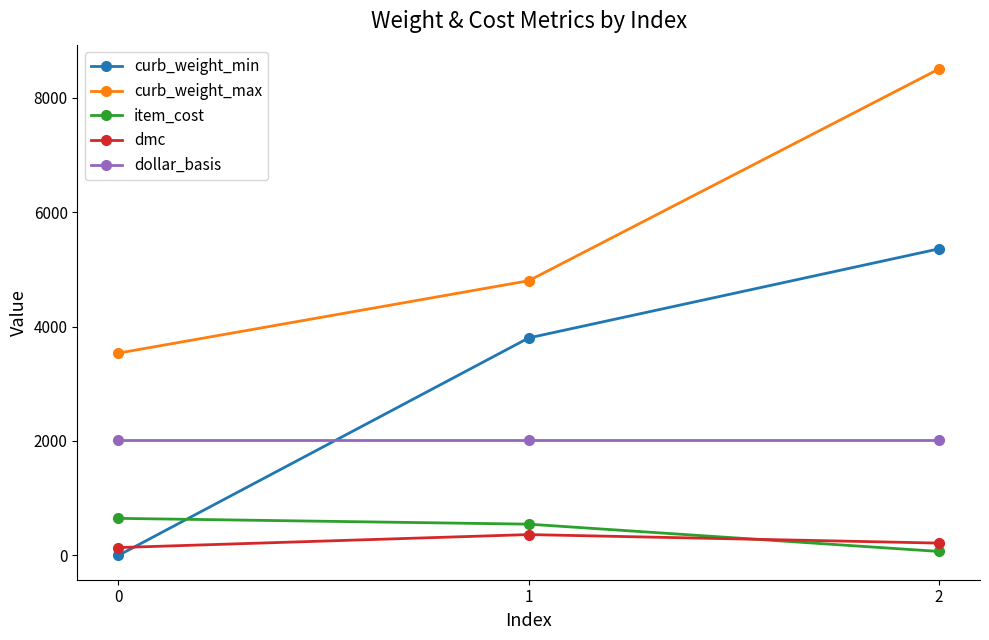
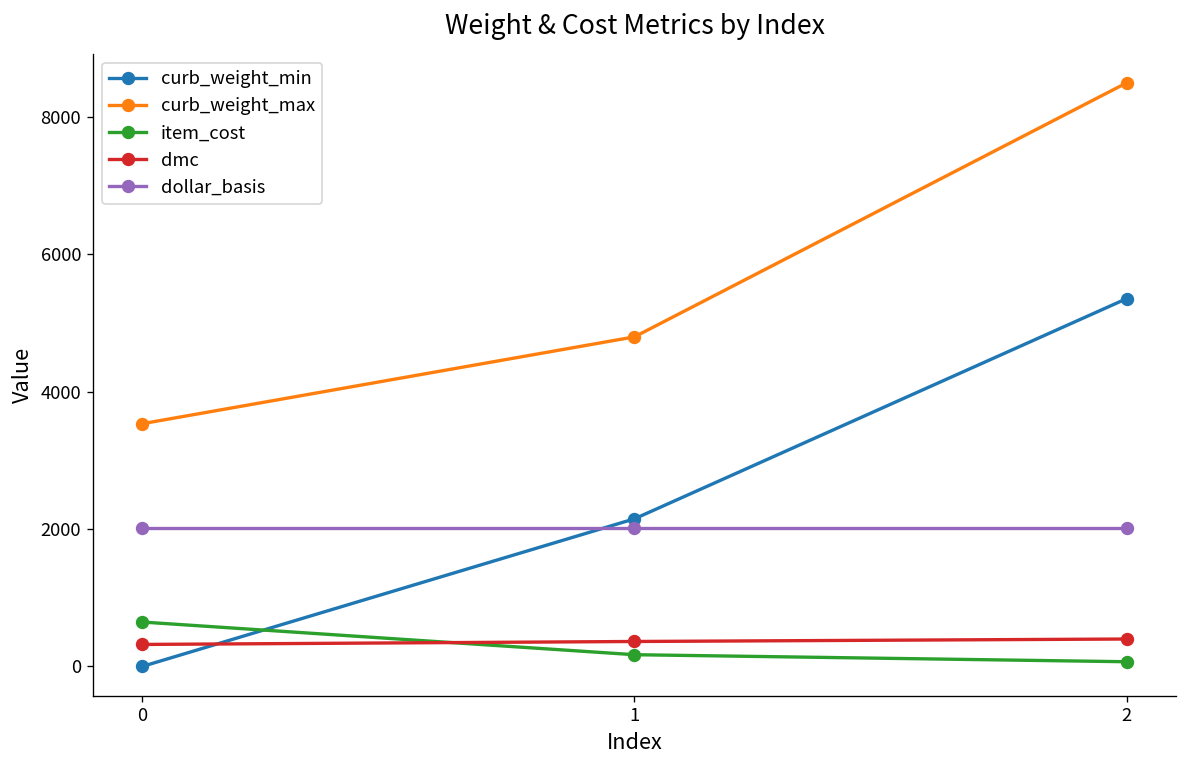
dmc, 0: 100 -> 300
curb_weight_min, 1: 3800 -> 2200
item_cost, 1: 500 -> 200
dmc, 2: 200 -> 400
